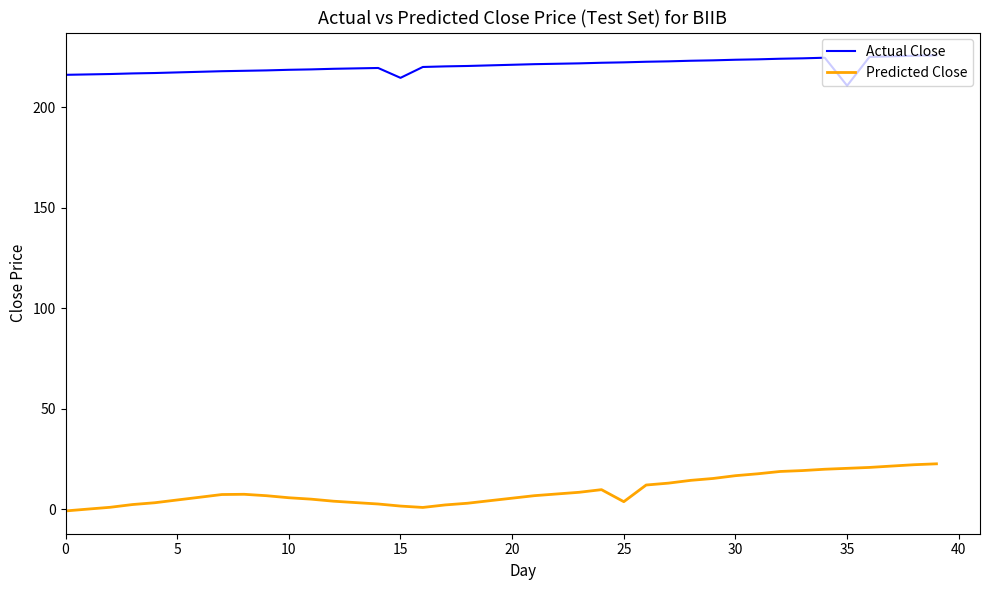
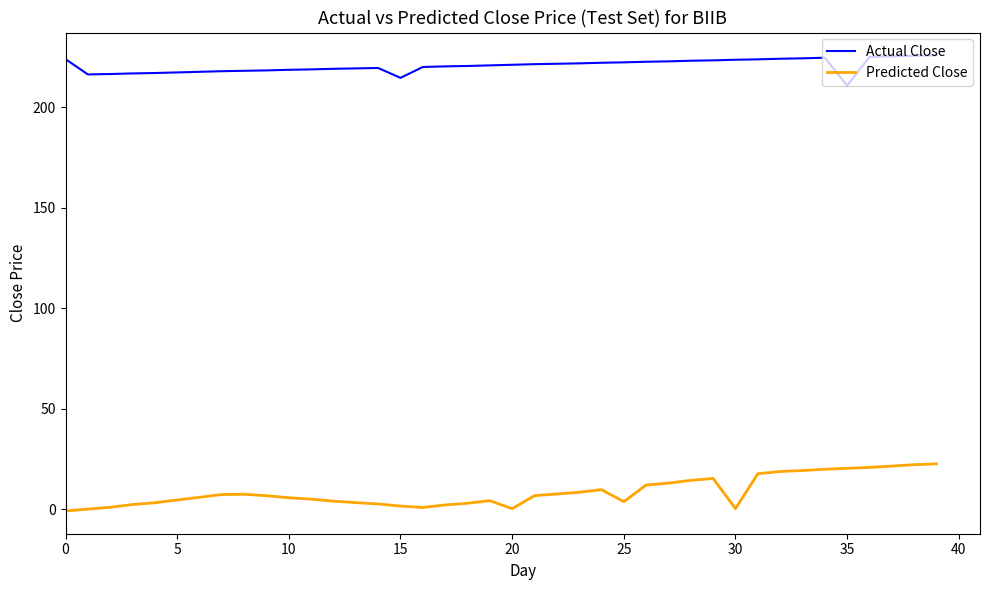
Actual Close, 0: 216 -> 224
Predicted Close, 20: 6 -> 0
Predicted Close, 30: 17 -> 0
